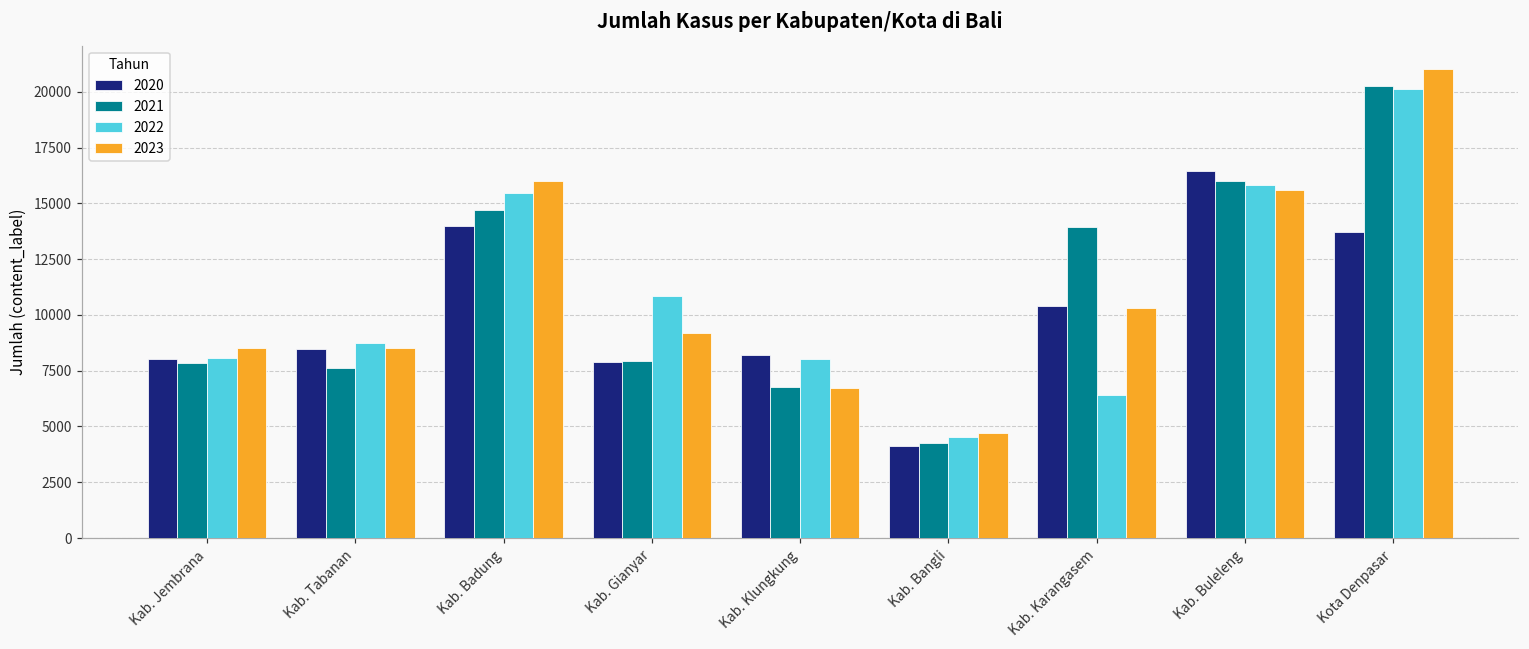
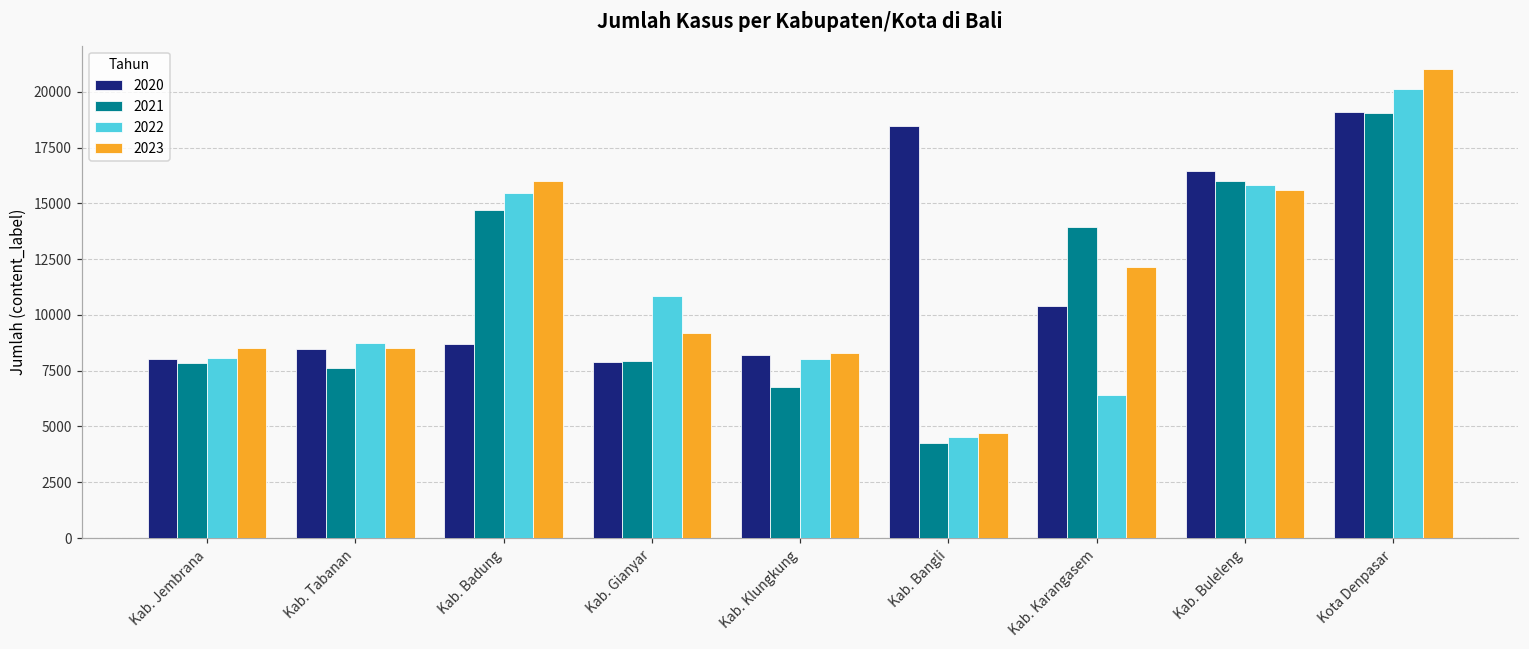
2020, Kab. Badung: 14000 -> 8700
2023, Kab. Klungkung: 6700 -> 8300
2020, Kab. Bangli: 4100 -> 18500
2023, Kab. Karangasem: 10300 -> 12200
2020, Kota Denpasar: 13700 -> 19100
2021, Kota Denpasar: 20300 -> 19000
